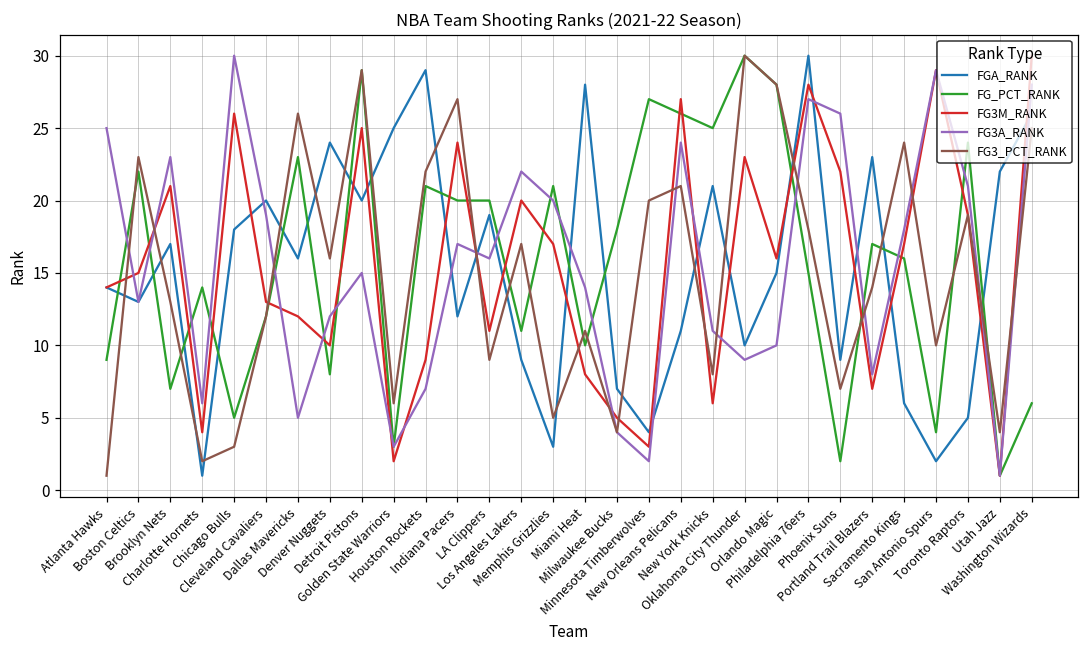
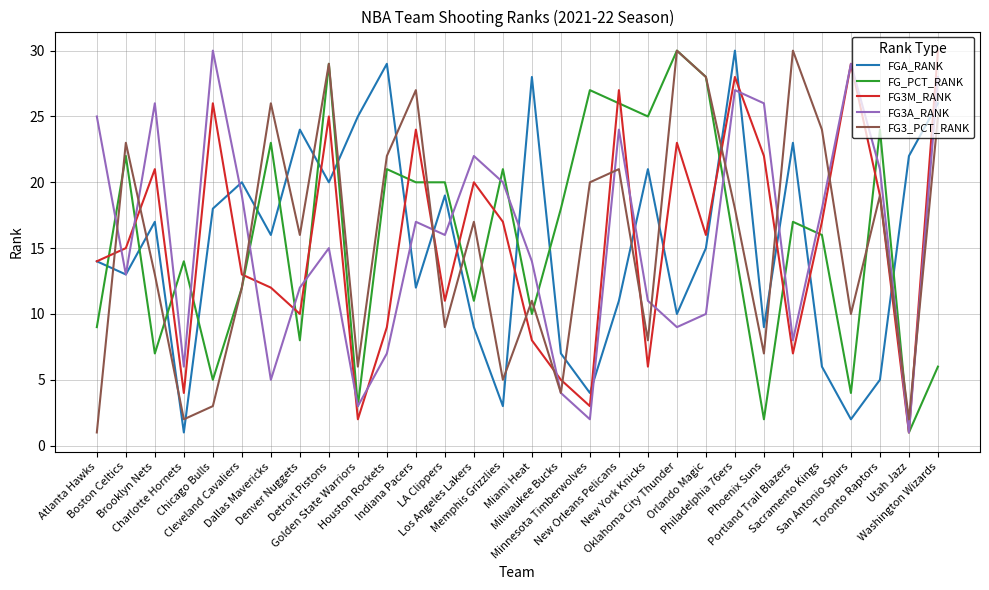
FG3A_RANK, Brooklyn Nets: 23 -> 26
FG3_PCT_RANK, Portland Trail Blazers: 14 -> 30
FG3_PCT_RANK, Utah Jazz: 4 -> 2
